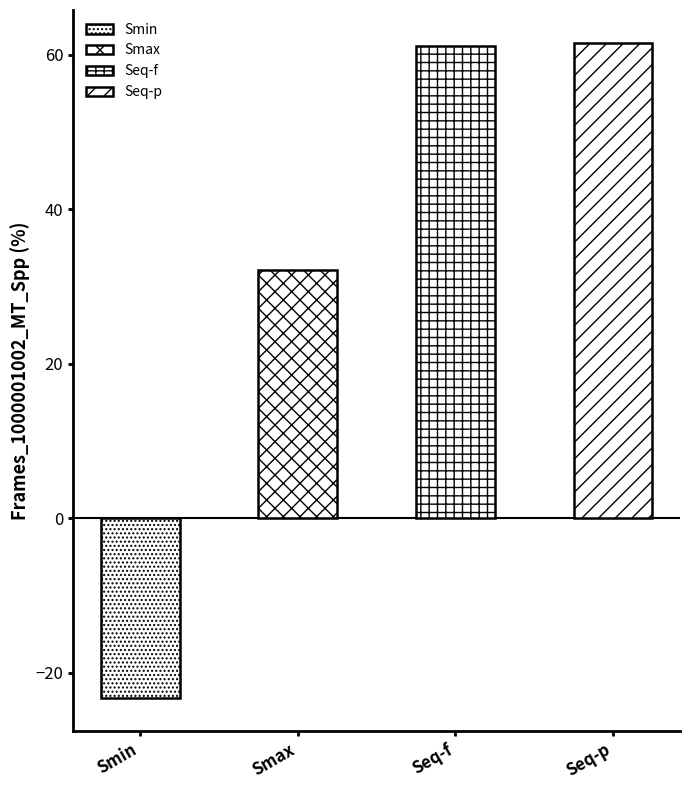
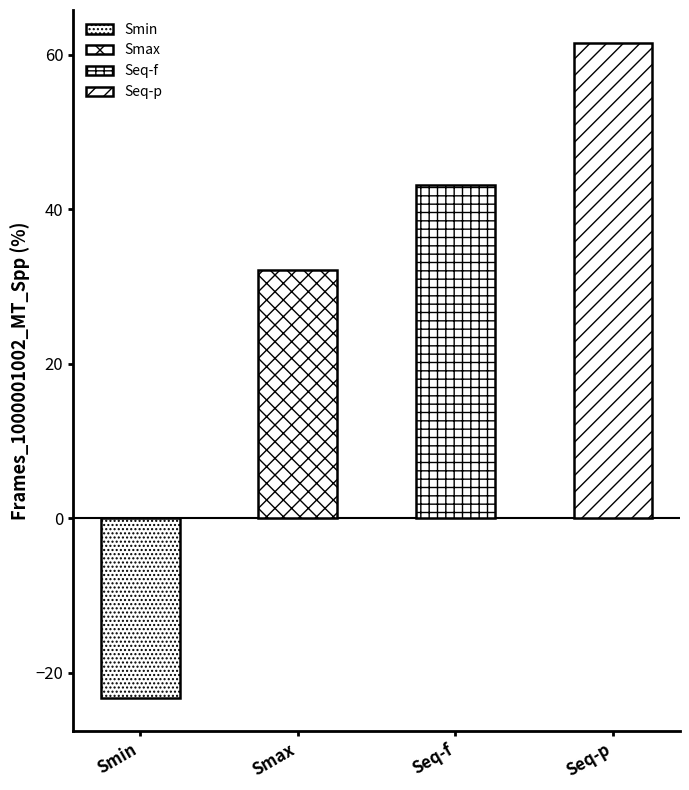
Seq-f: 61 -> 43
